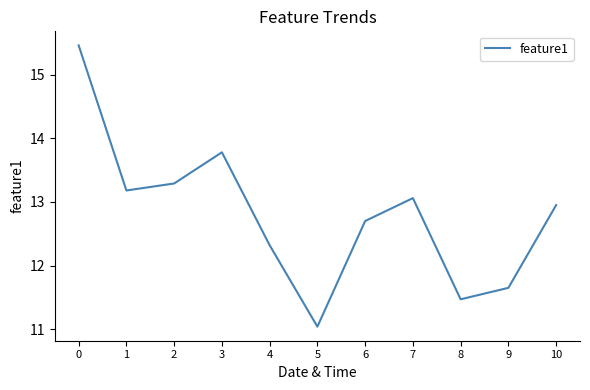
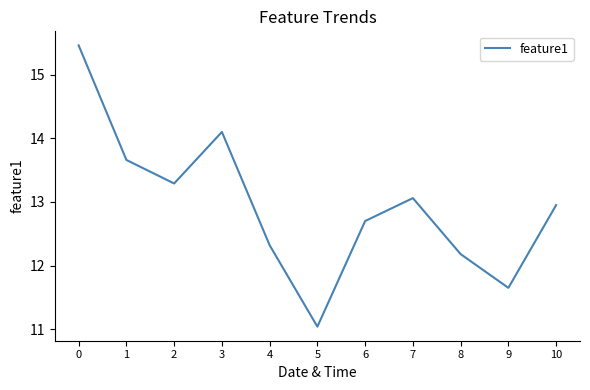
1: 13.2 -> 13.7
3: 13.8 -> 14.1
8: 11.5 -> 12.2
